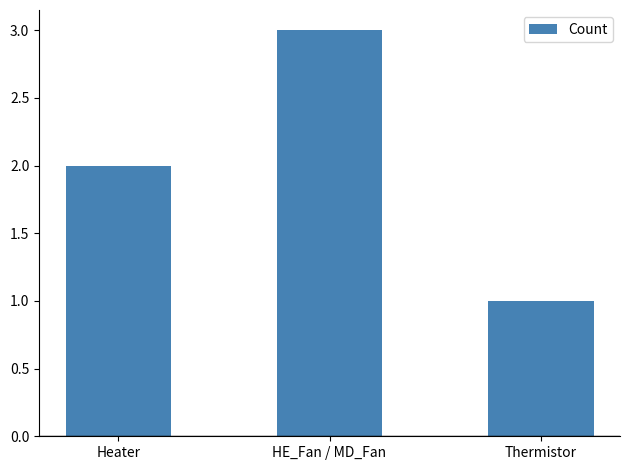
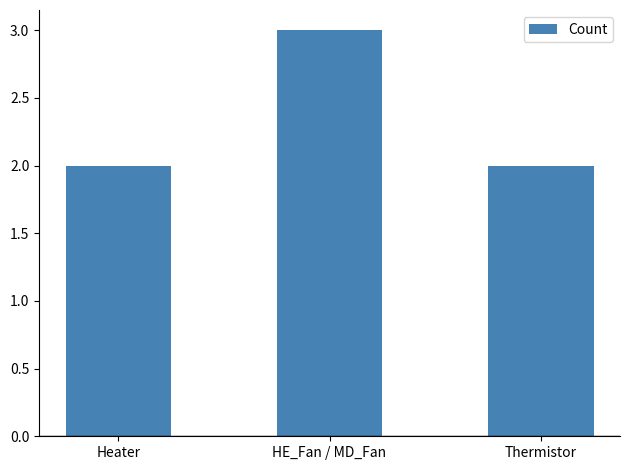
Thermistor: 1 -> 2
